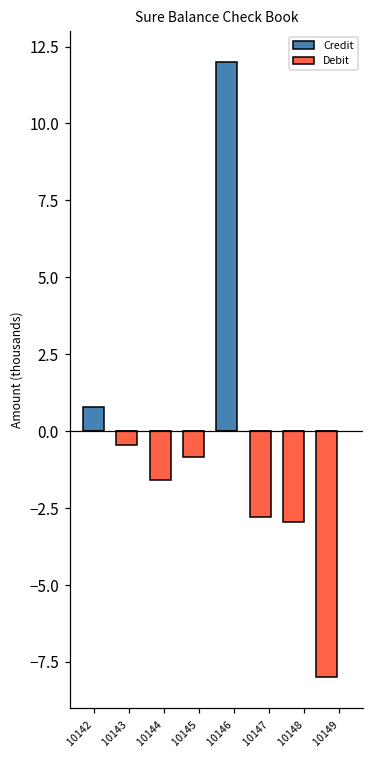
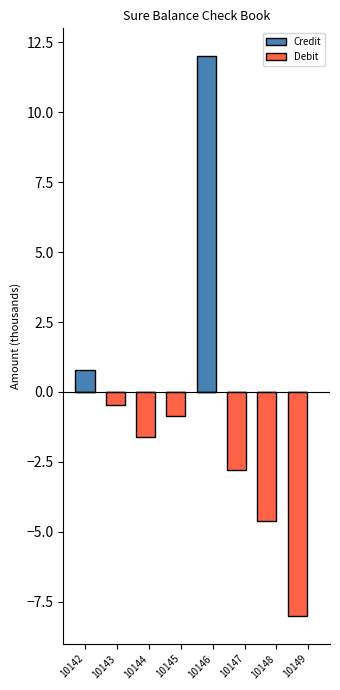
Debit, 10148: -3.0 -> -4.6
